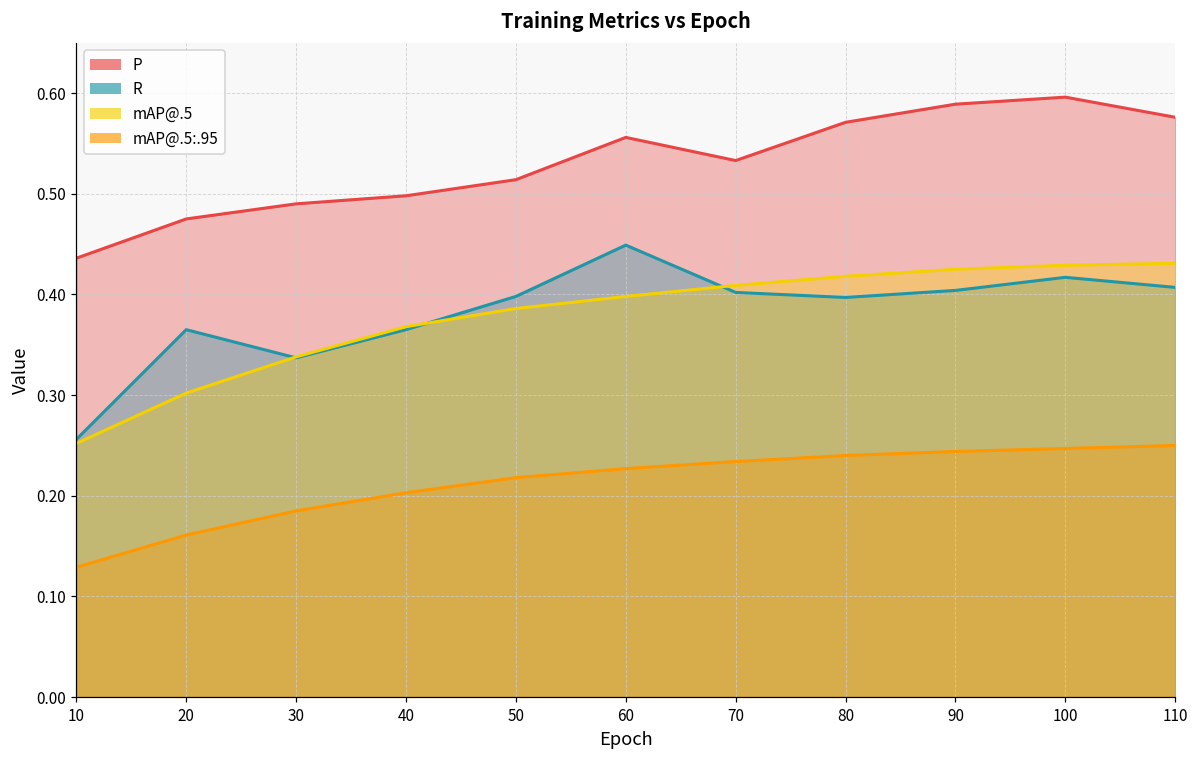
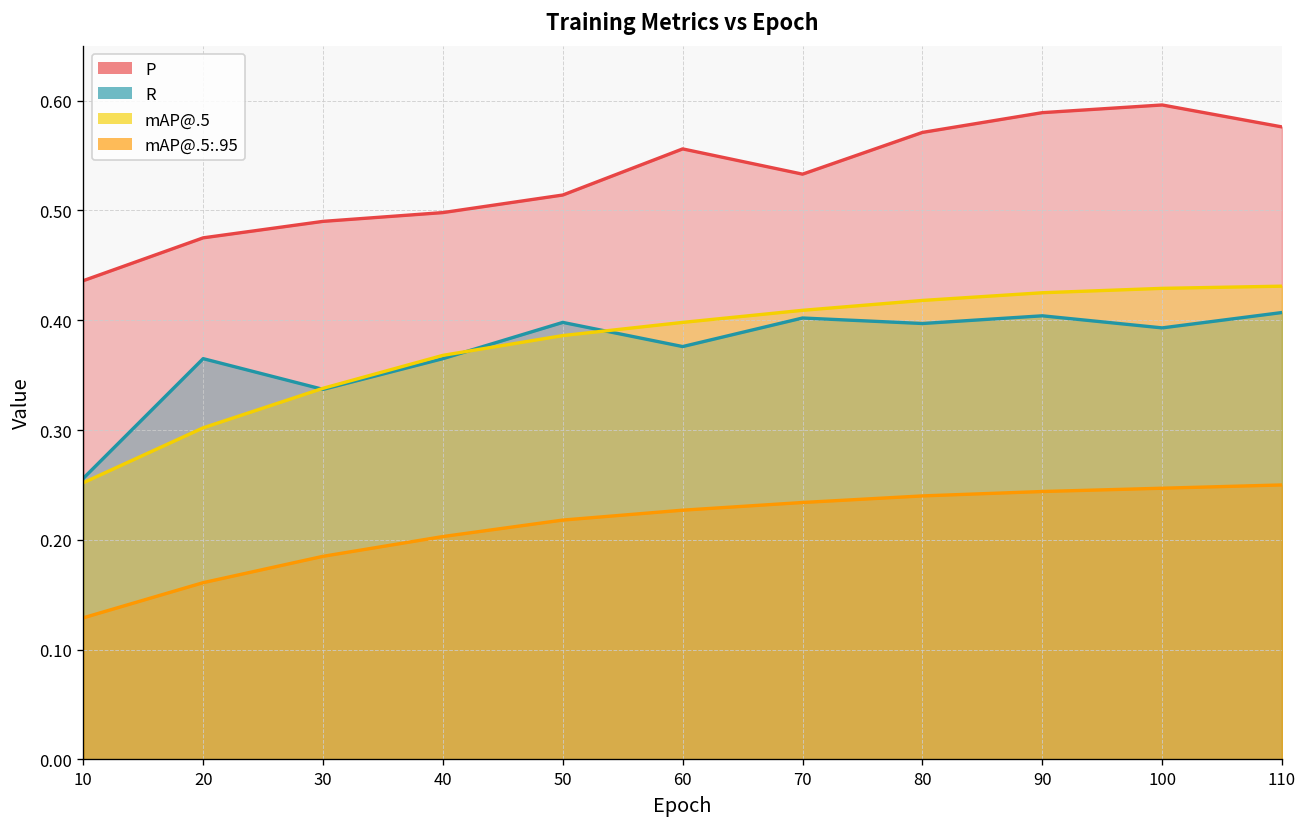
R, 60: 0.45 -> 0.38
R, 100: 0.42 -> 0.39
